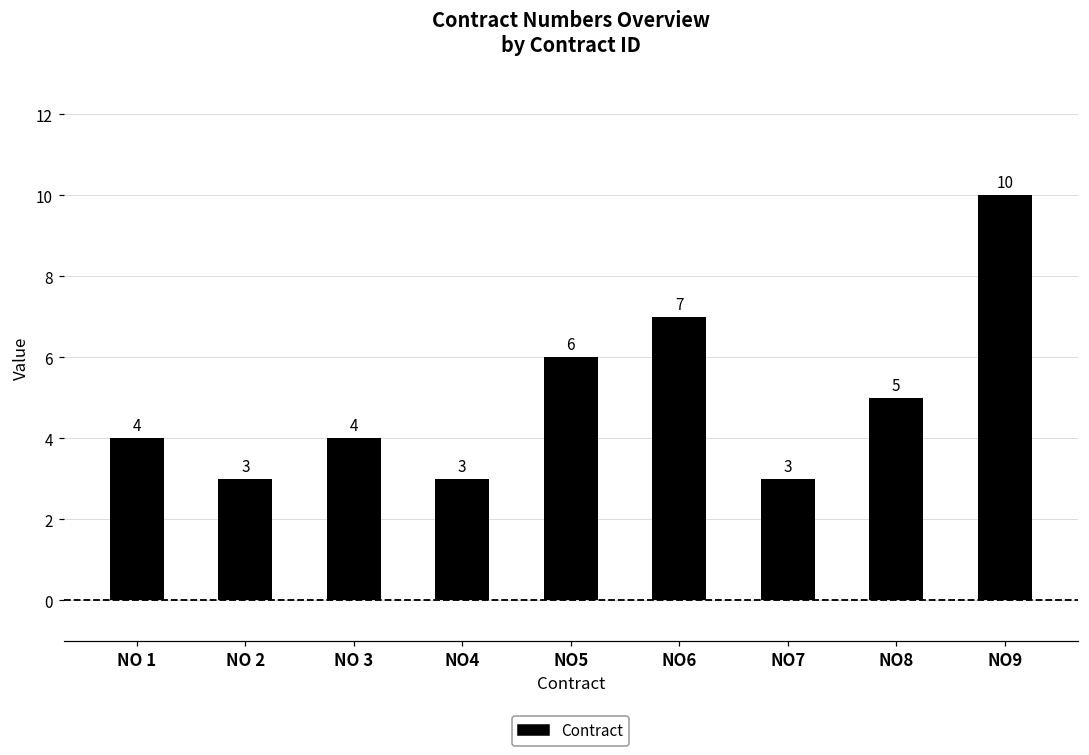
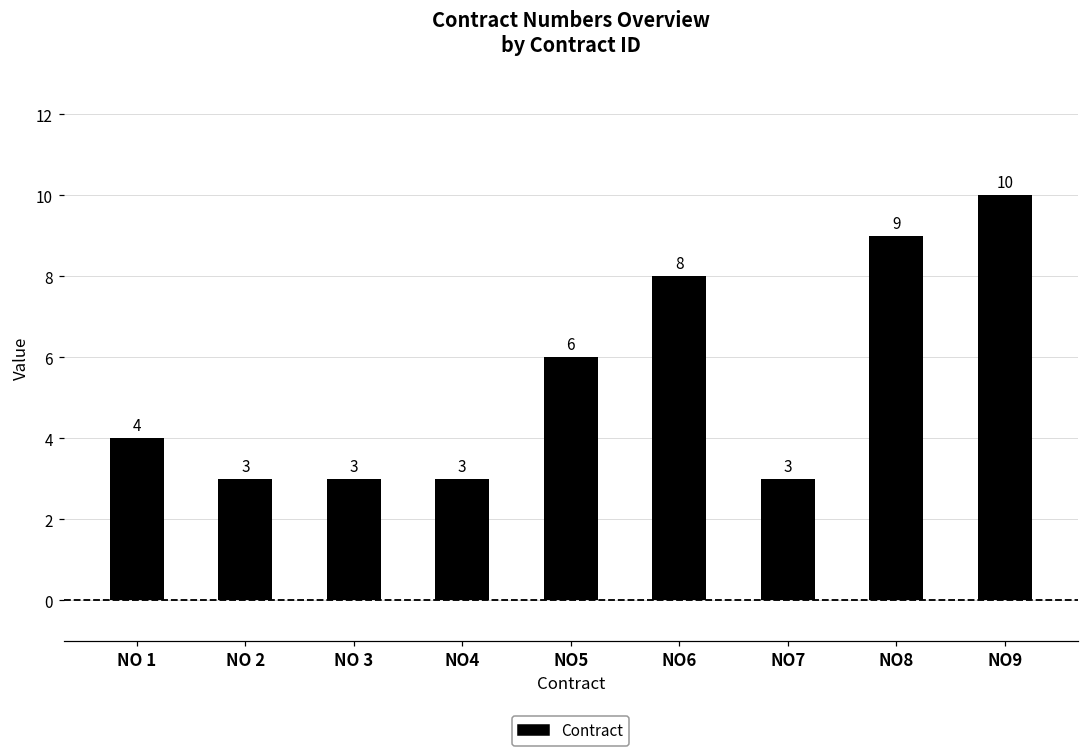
NO 3: 4 -> 3
NO6: 7 -> 8
NO8: 5 -> 9
